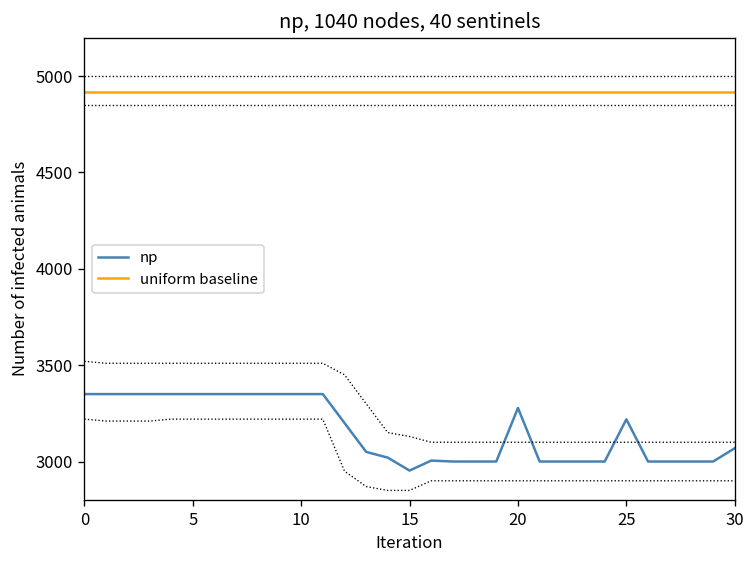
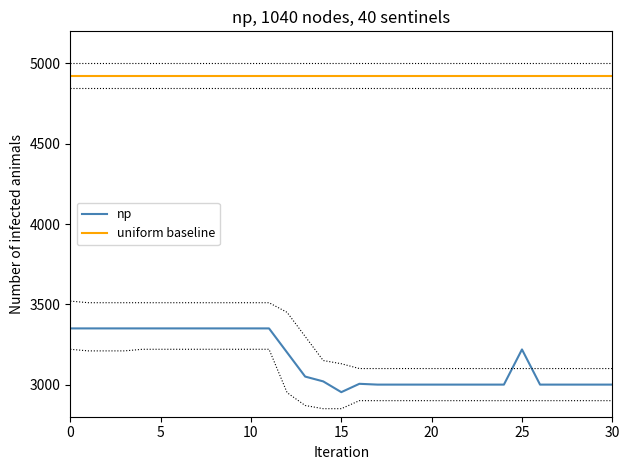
np, 20: 3280 -> 3000
np, 30: 3070 -> 3000
